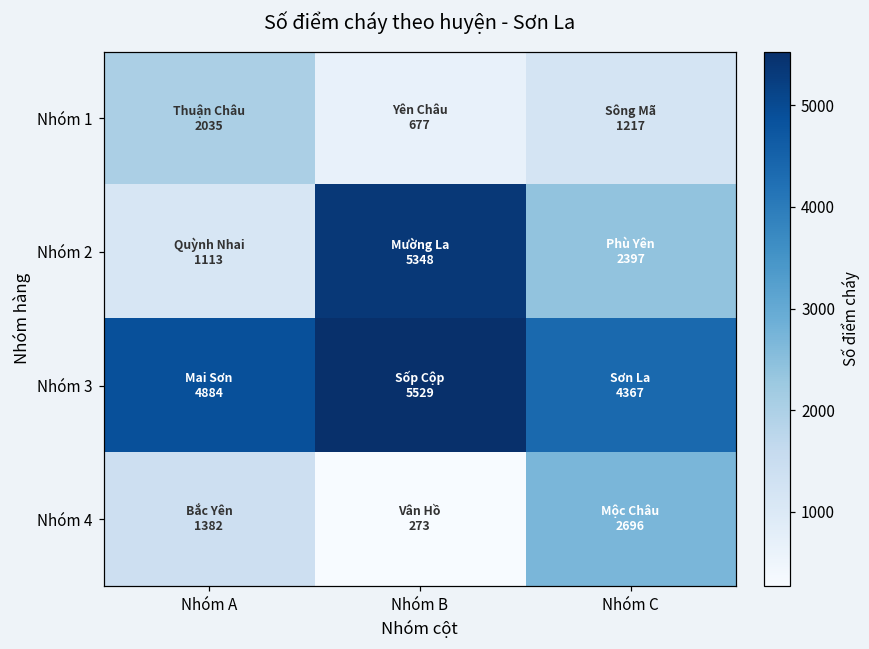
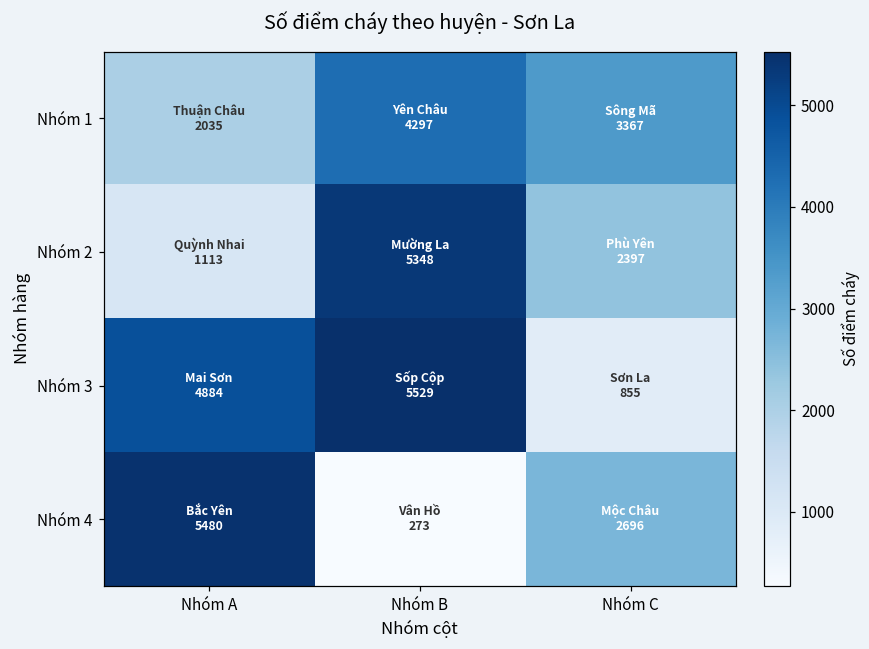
Nhóm 1, Nhóm B: 677 -> 4297
Nhóm 1, Nhóm C: 1217 -> 3367
Nhóm 3, Nhóm C: 4367 -> 855
Nhóm 4, Nhóm A: 1382 -> 5480
